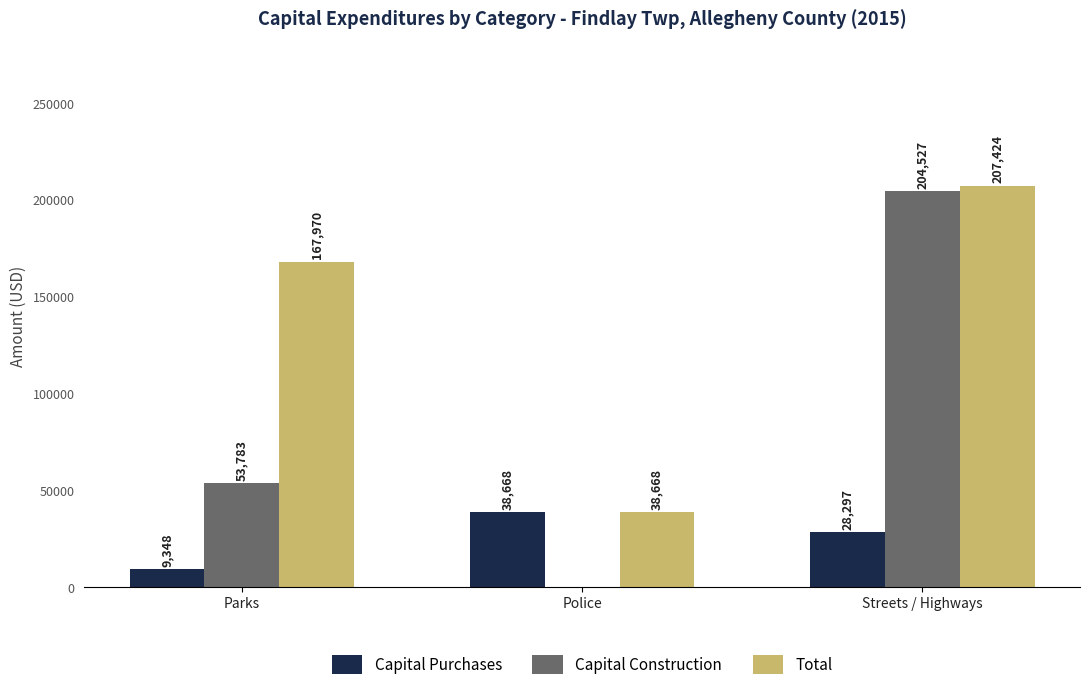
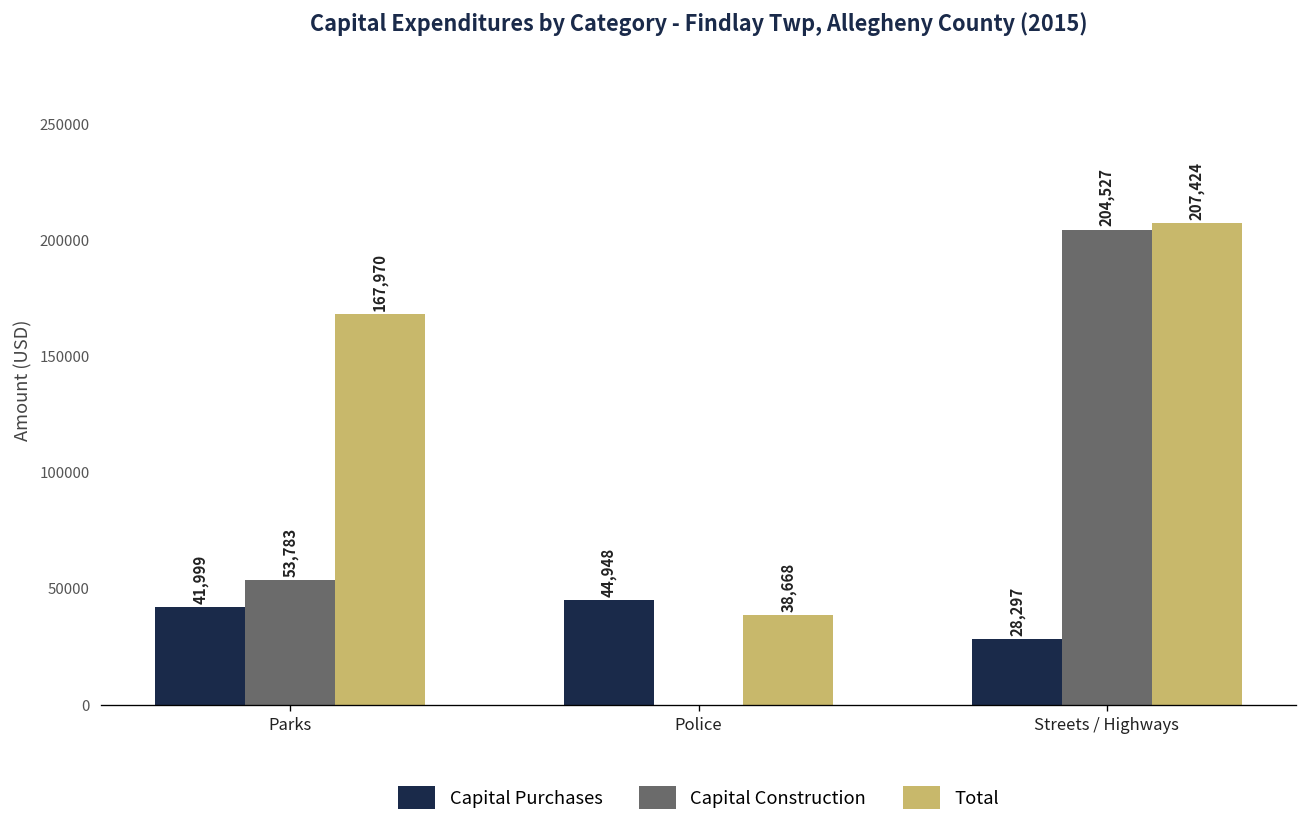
Capital Purchases, Parks: 9,348 -> 41,999
Capital Purchases, Police: 38,668 -> 44,948
